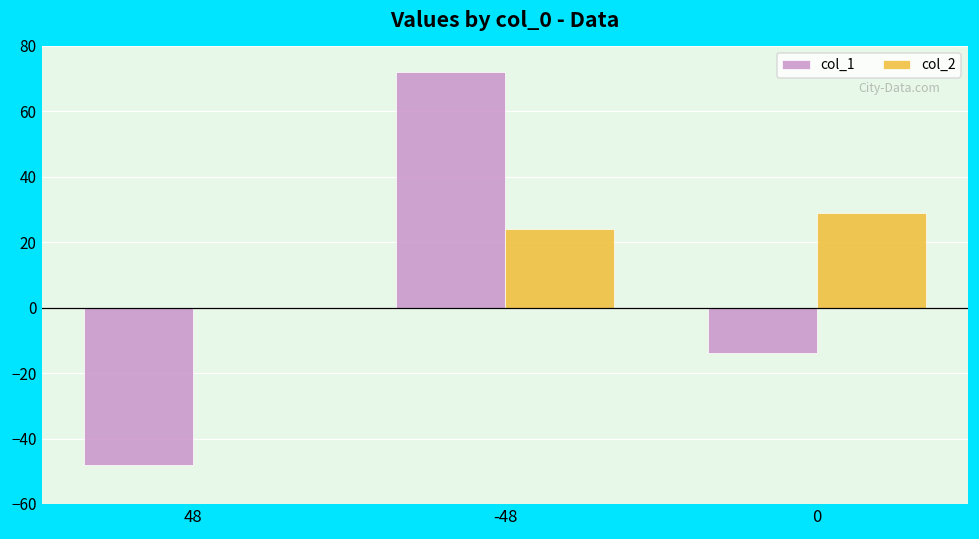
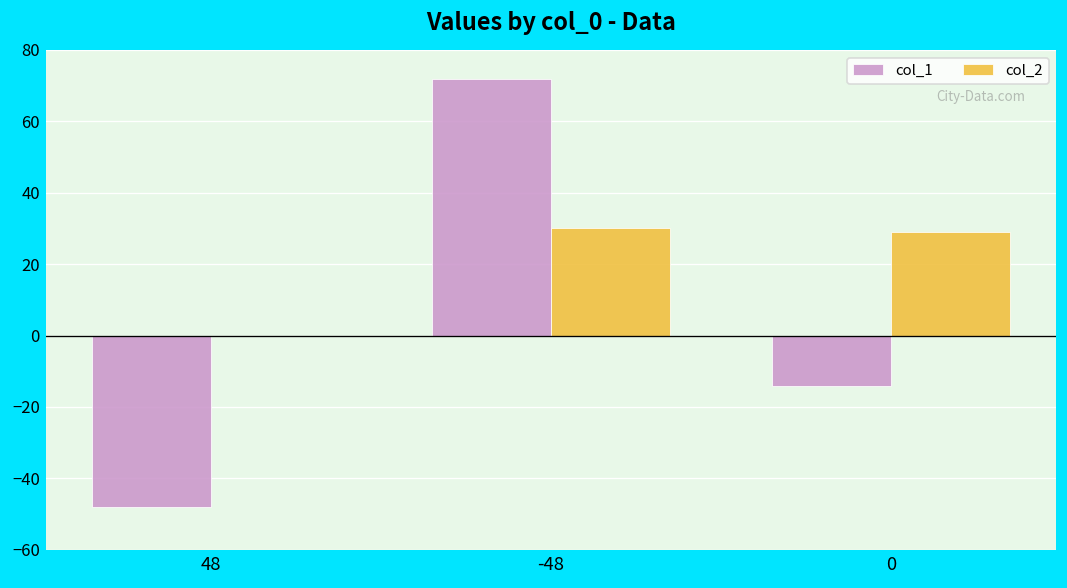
col_2, -48: 24 -> 30
